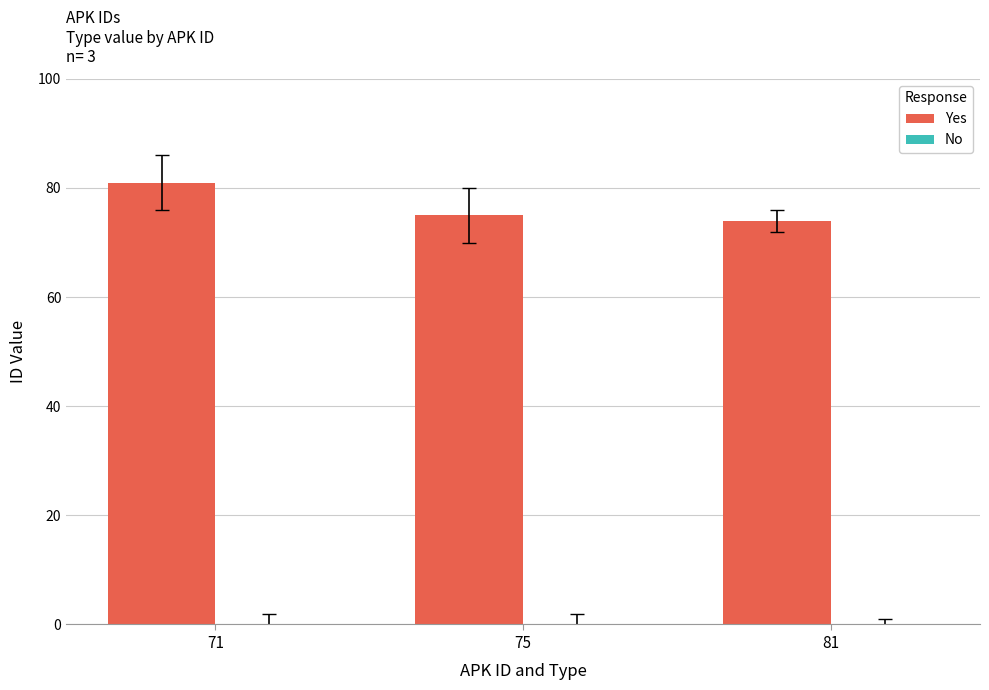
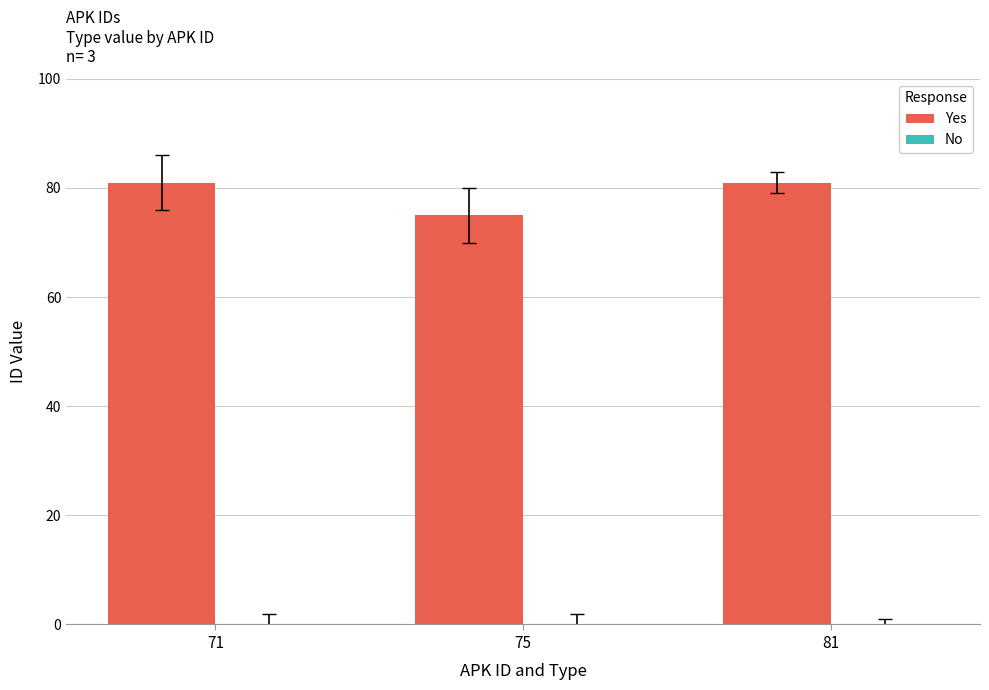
Yes, 81: 74 -> 81
